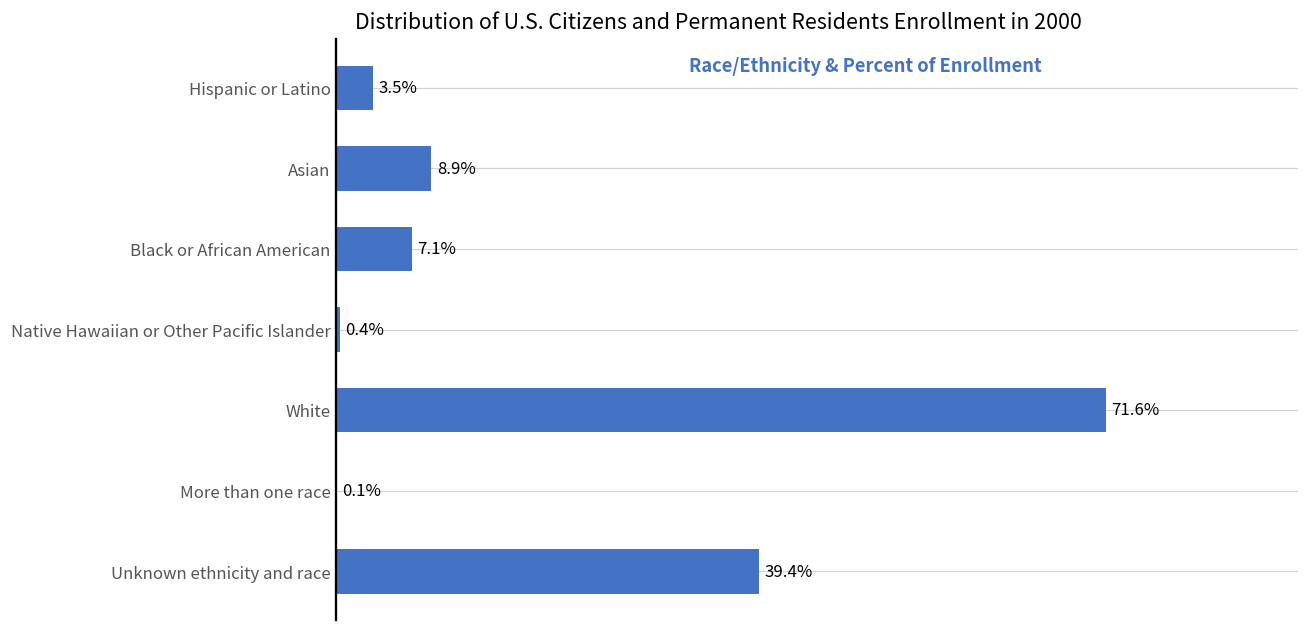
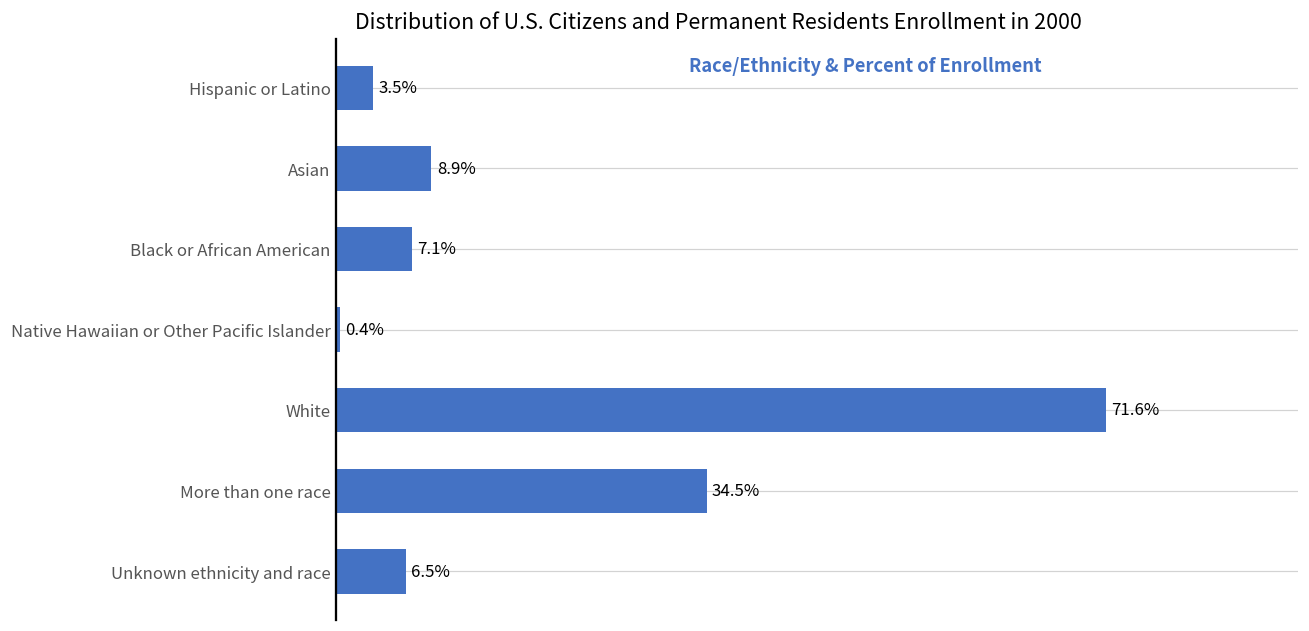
More than one race: 0.1% -> 34.5%
Unknown ethnicity and race: 39.4% -> 6.5%
